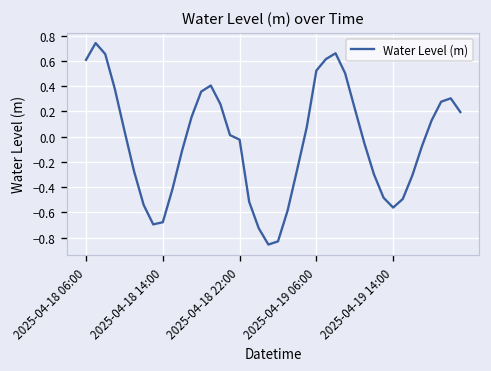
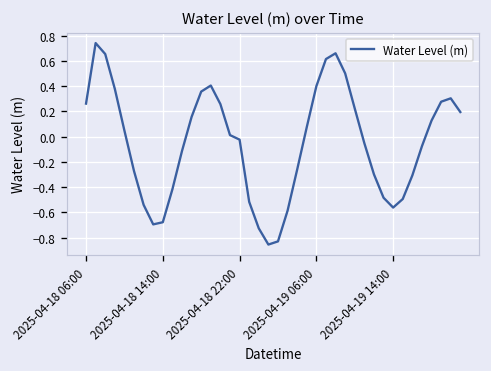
2025-04-18 06:00: 0.61 -> 0.26
2025-04-19 06:00: 0.52 -> 0.40
